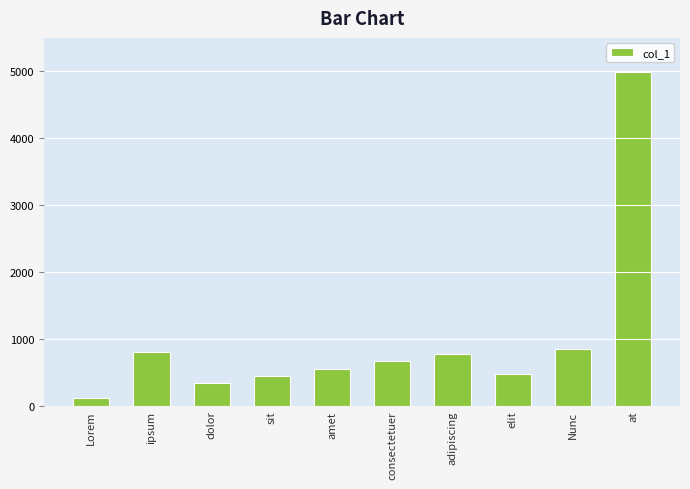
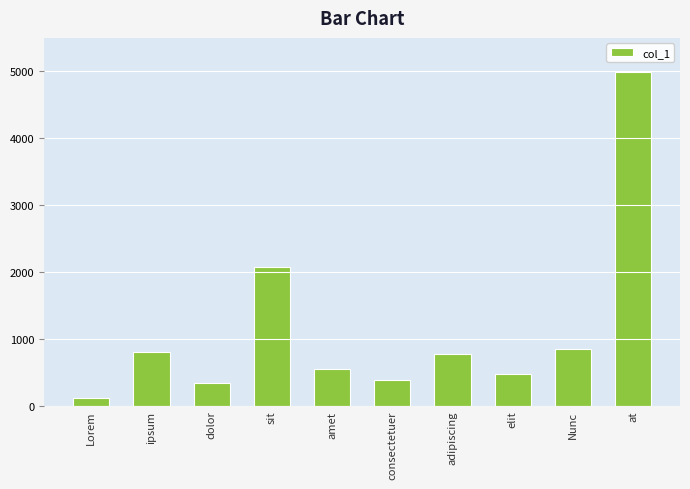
sit: 400 -> 2100
consectetuer: 700 -> 400
